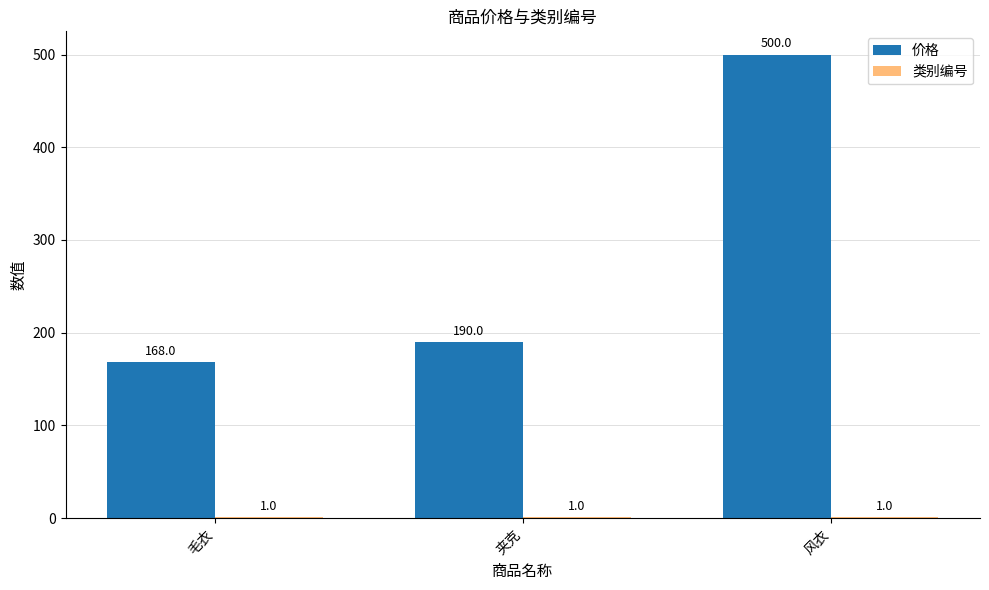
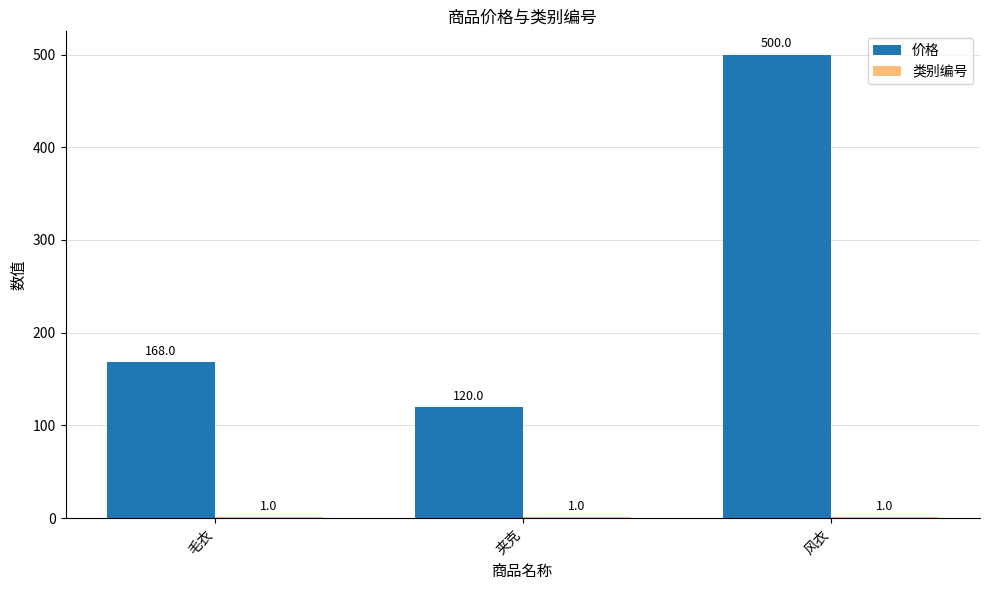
价格, 夹克: 190.0 -> 120.0
